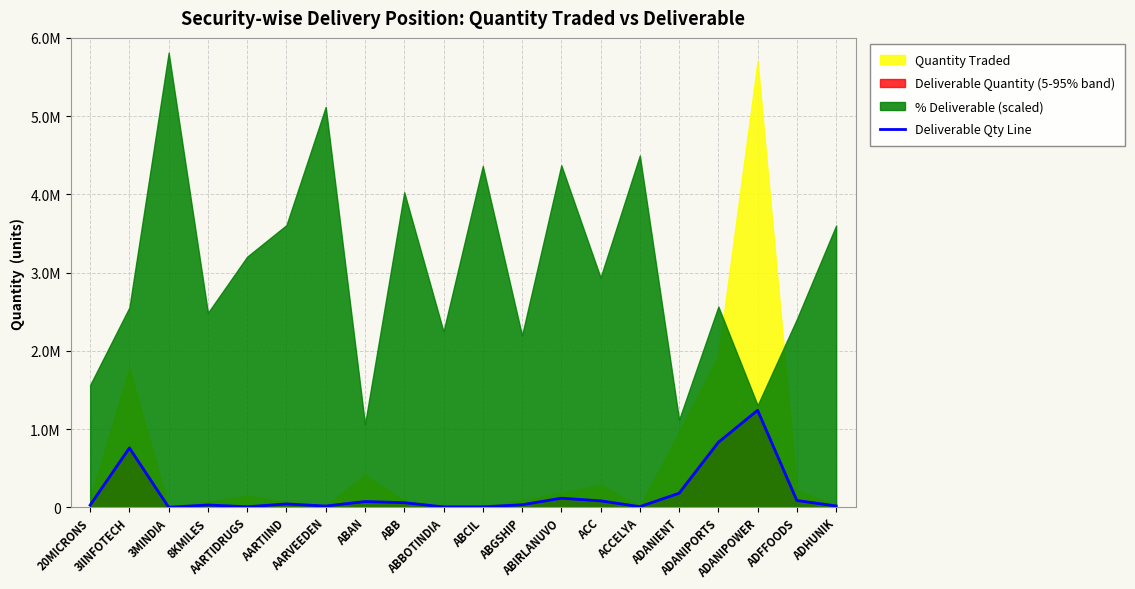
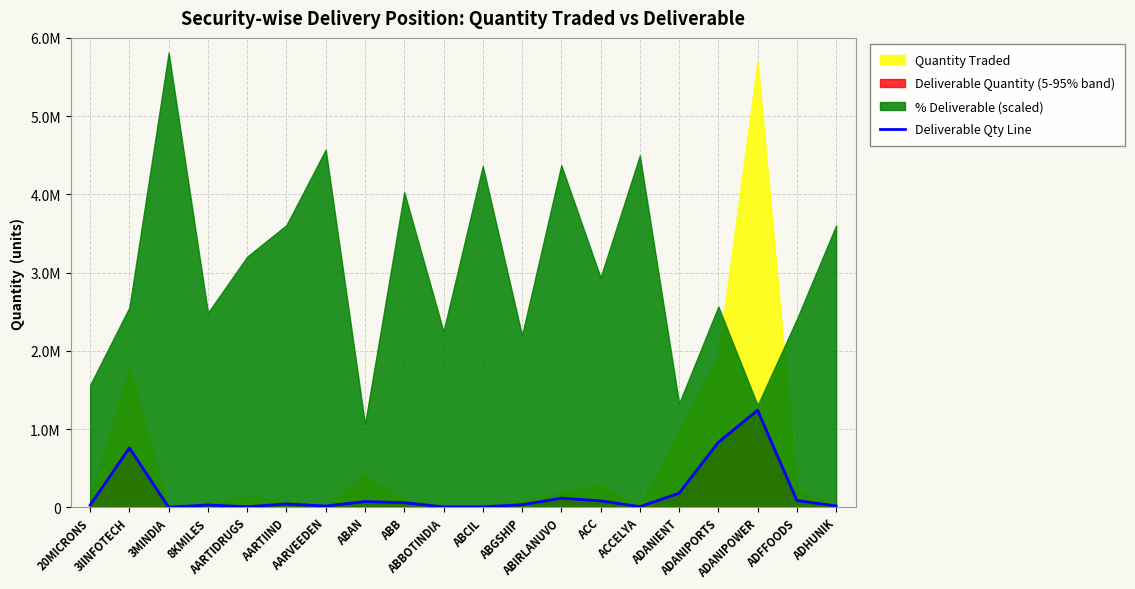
% Deliverable (scaled), AARVEEDEN: 5100000 -> 4600000
% Deliverable (scaled), ADANIENT: 1100000 -> 1300000
